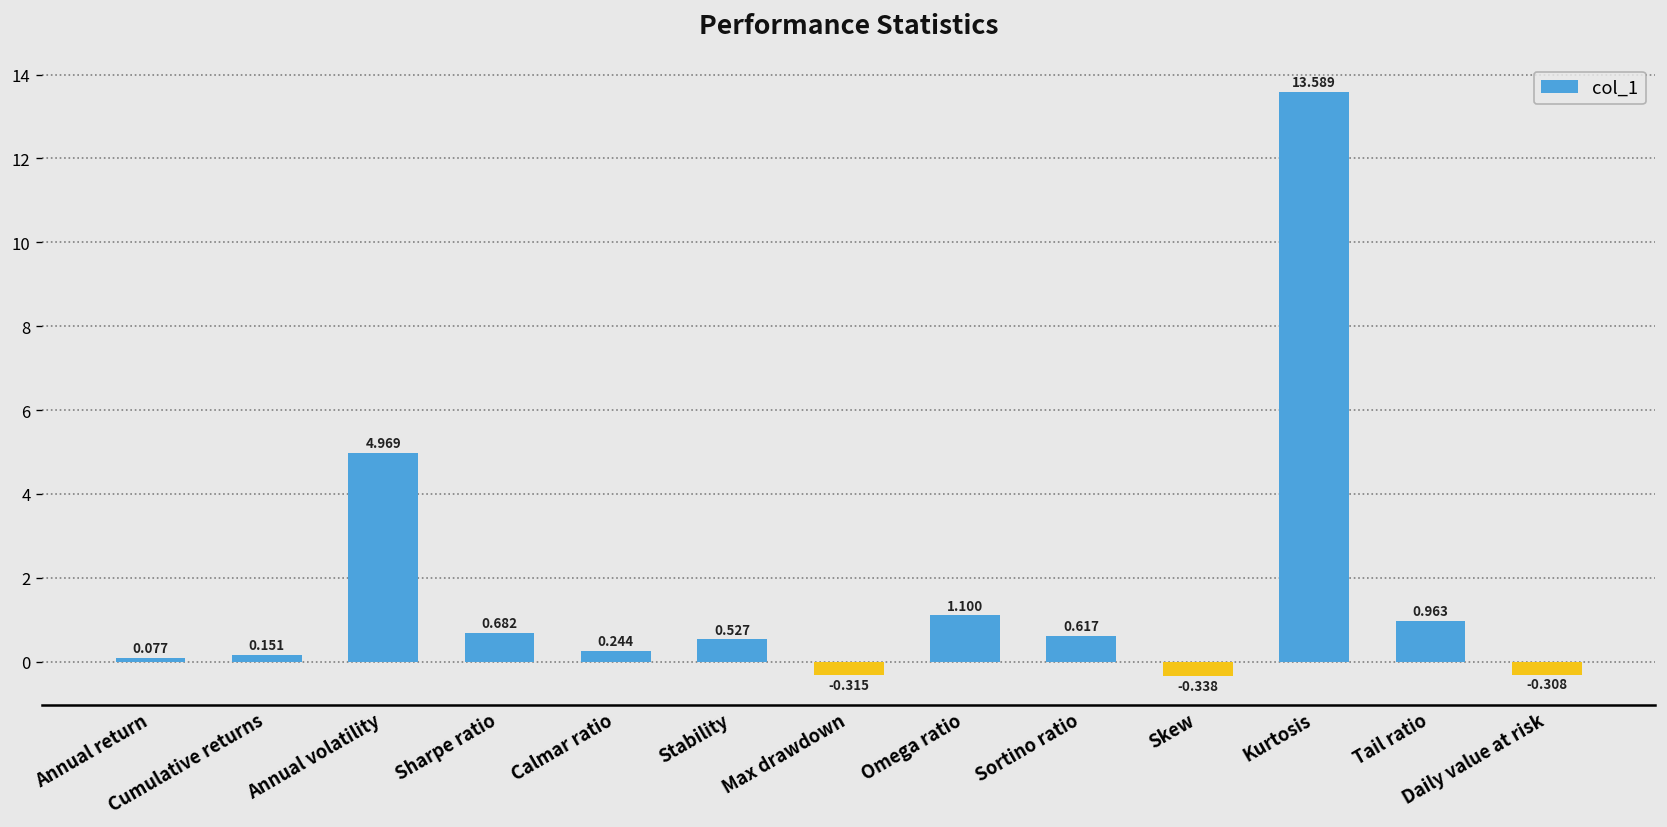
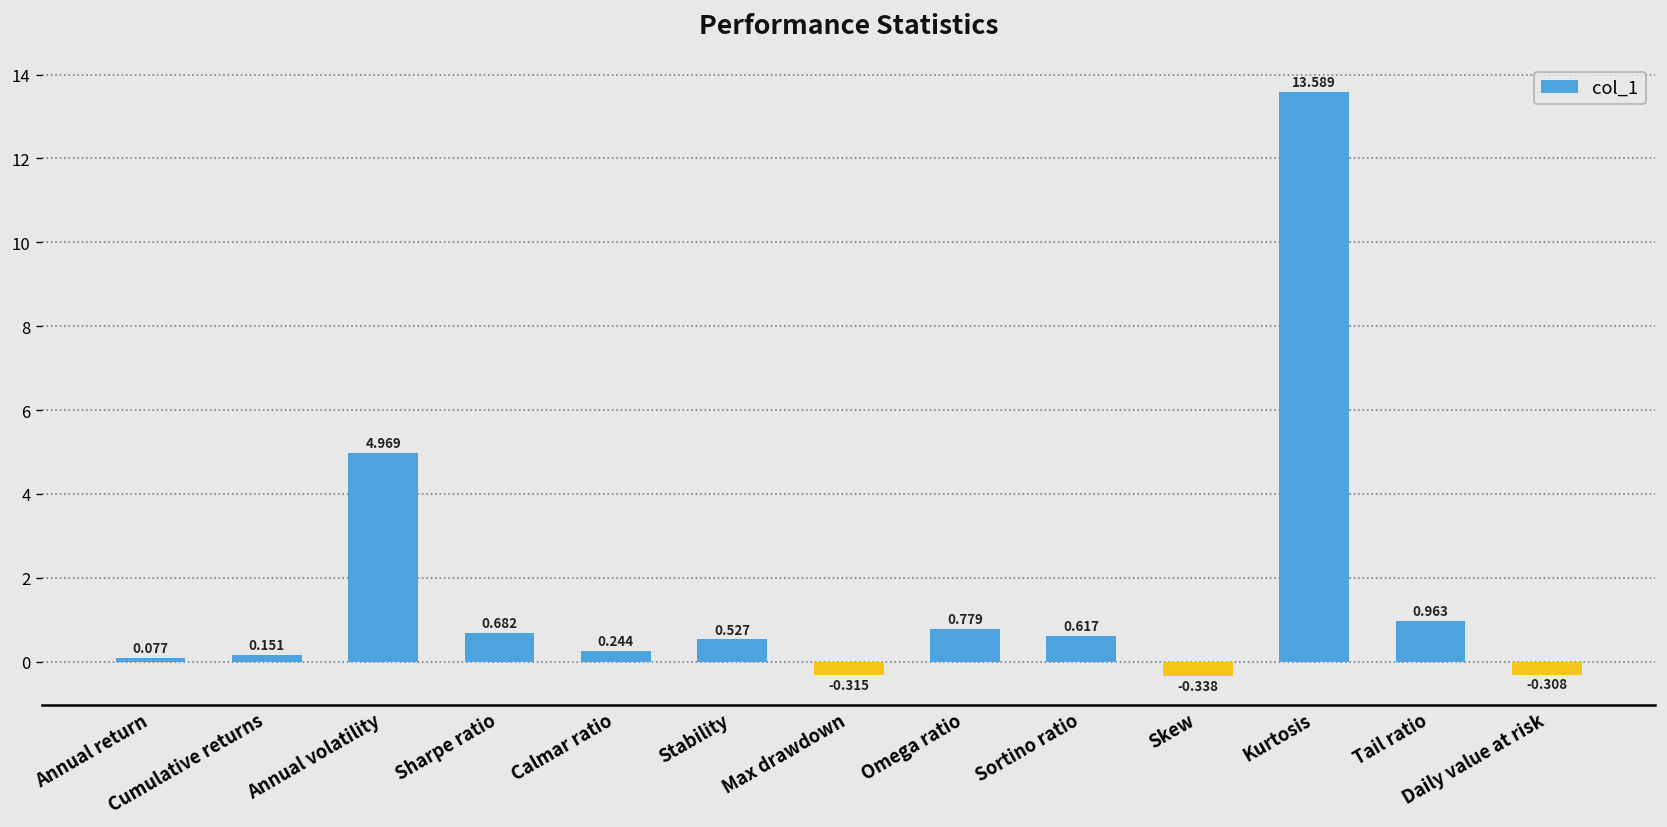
Omega ratio: 1.100 -> 0.779
